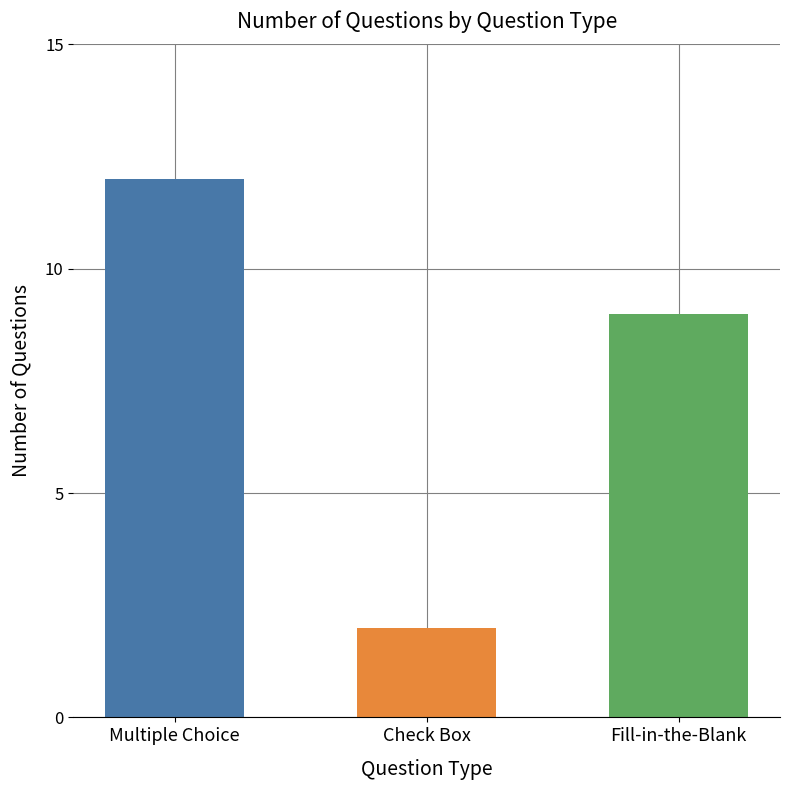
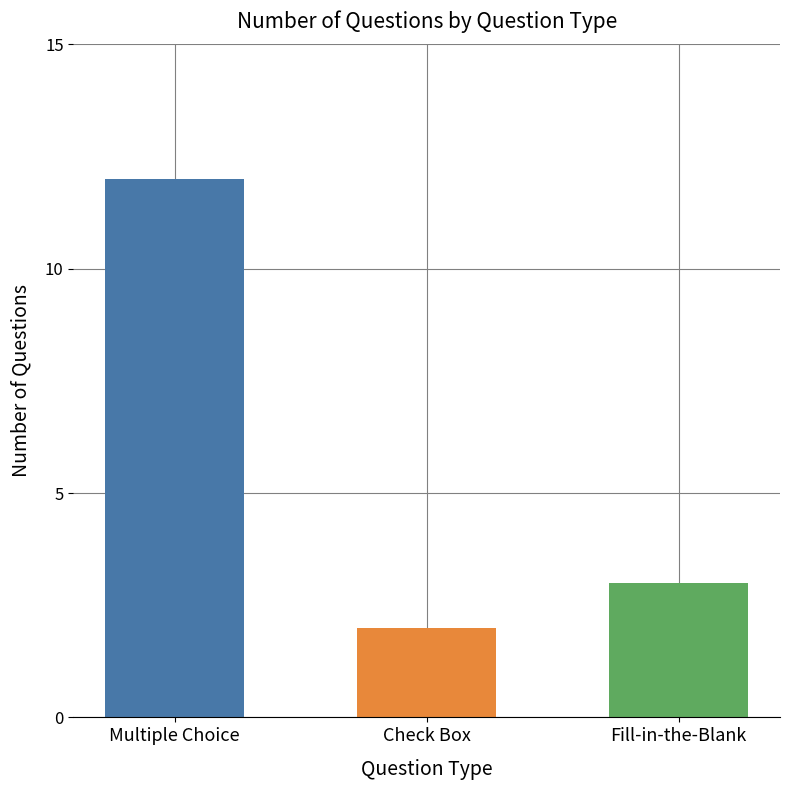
Fill-in-the-Blank: 9 -> 3
